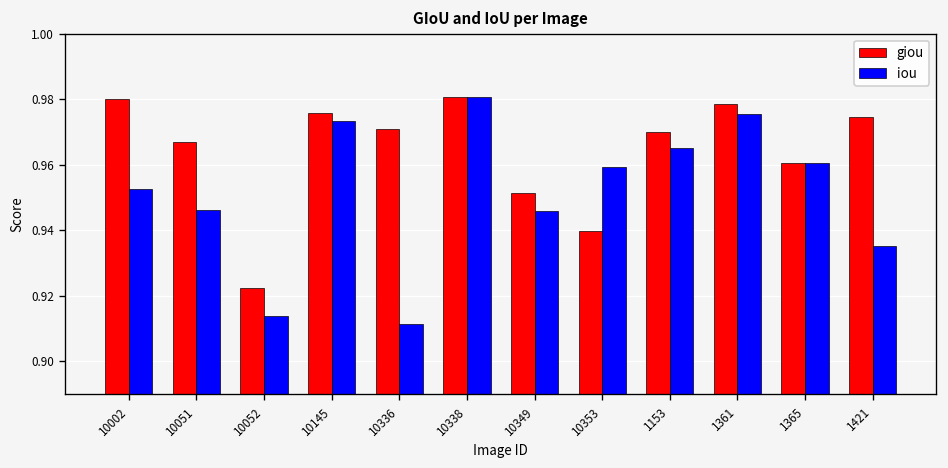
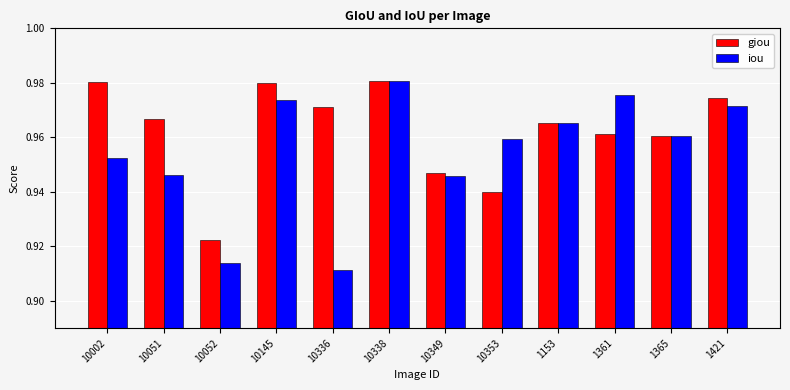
giou, 10145: 0.976 -> 0.980
giou, 10349: 0.951 -> 0.947
giou, 1153: 0.970 -> 0.965
giou, 1361: 0.979 -> 0.961
iou, 1421: 0.935 -> 0.971
